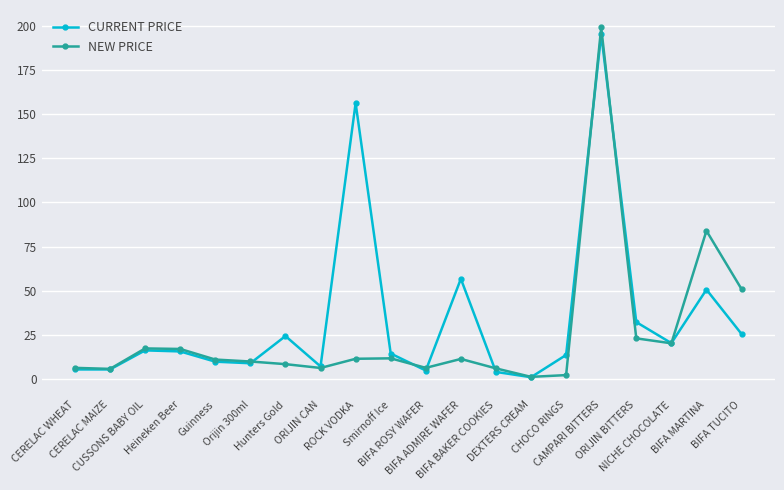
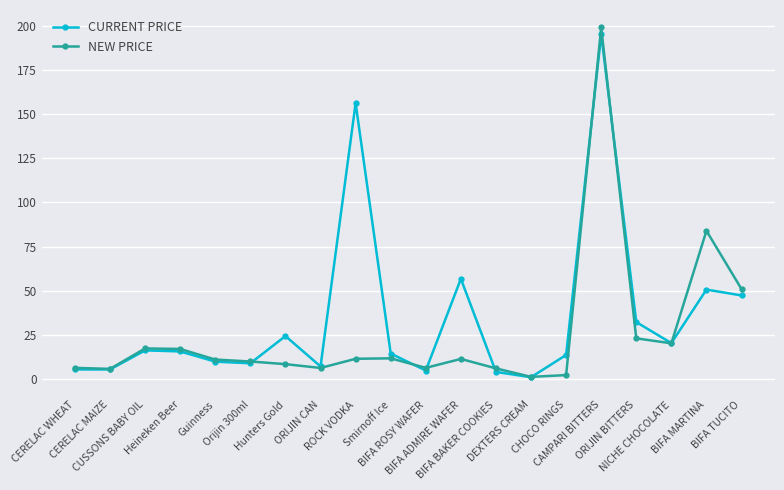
CURRENT PRICE, BIFA TUCITO: 26 -> 47
